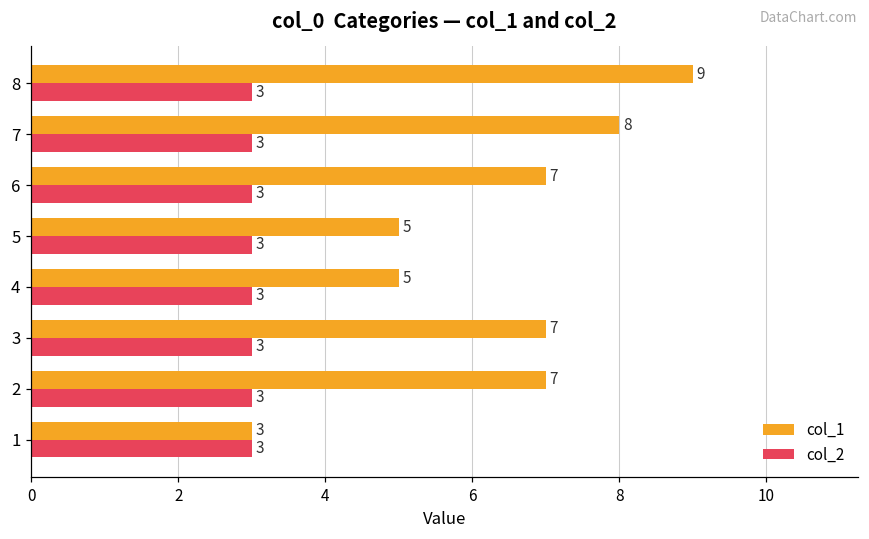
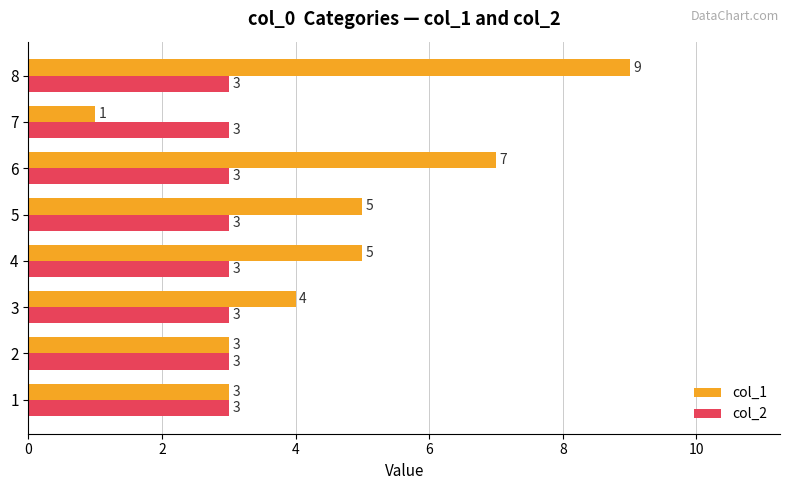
col_1, 7: 8 -> 1
col_1, 3: 7 -> 4
col_1, 2: 7 -> 3
